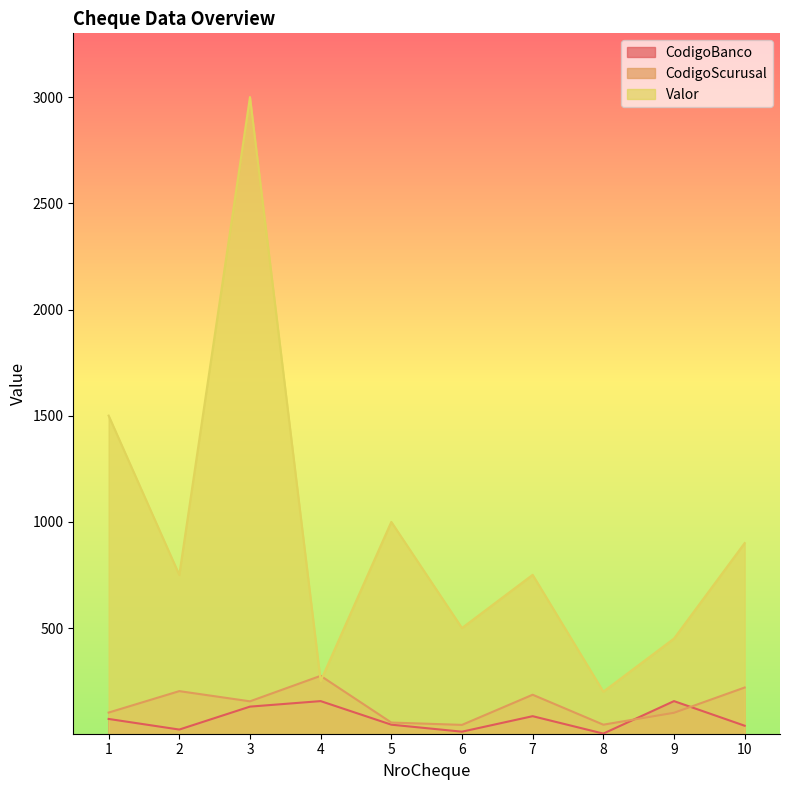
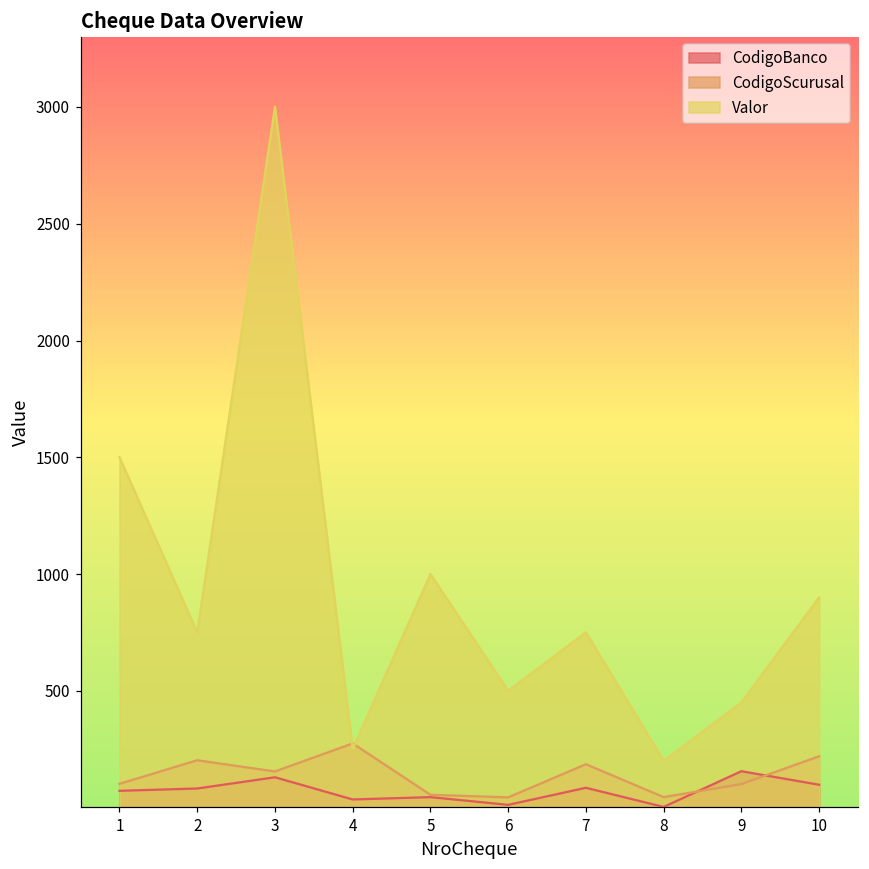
CodigoBanco, 2: 20 -> 80
CodigoBanco, 4: 160 -> 40
CodigoBanco, 10: 40 -> 100
